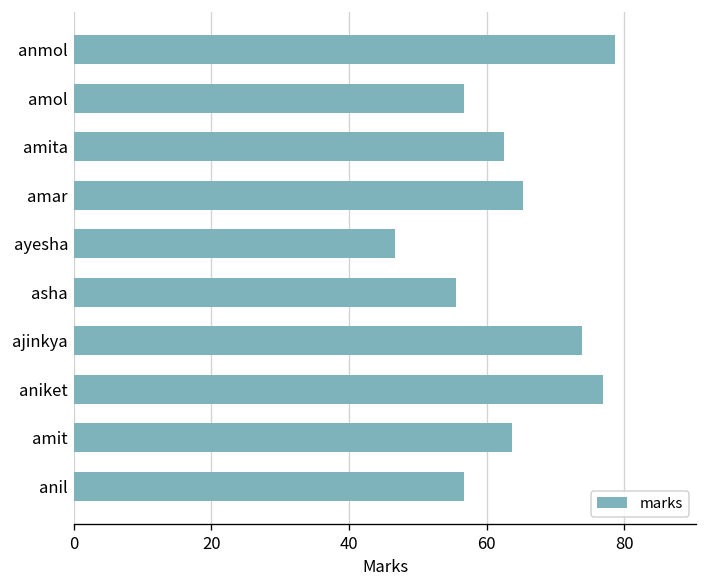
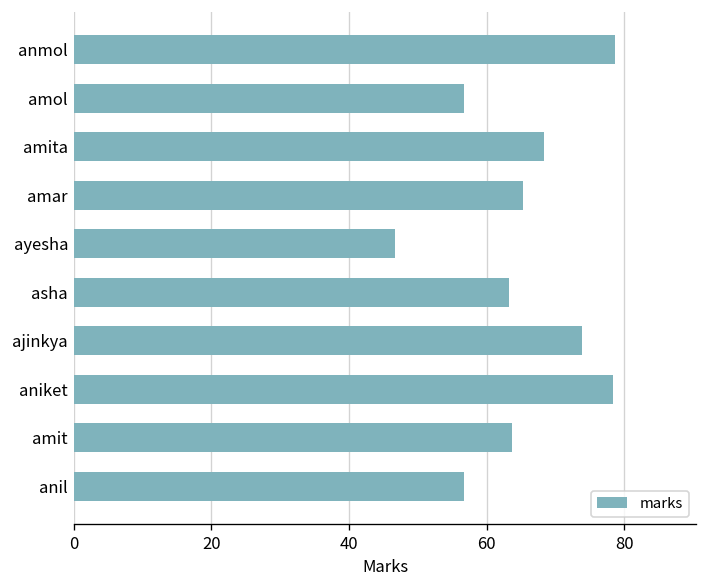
amita: 63 -> 68
asha: 56 -> 63
aniket: 77 -> 78
